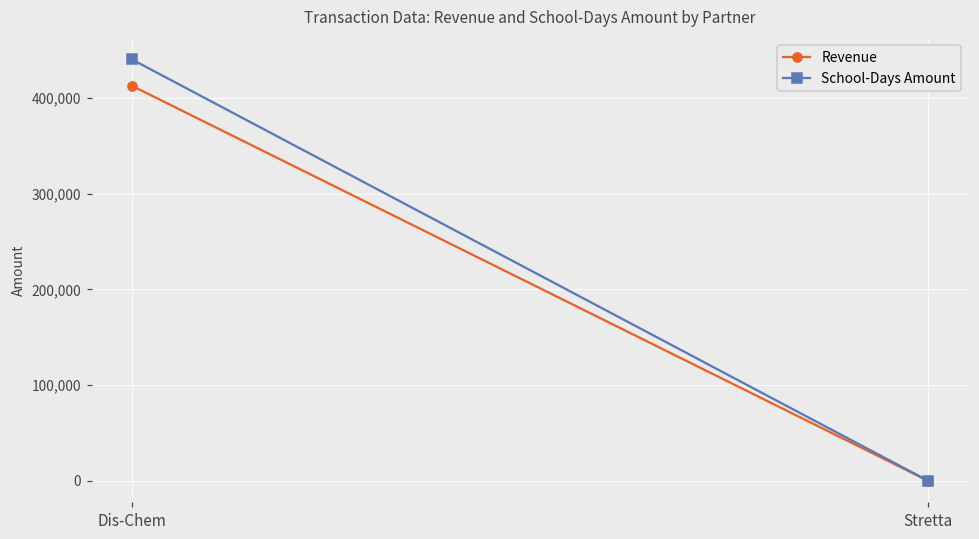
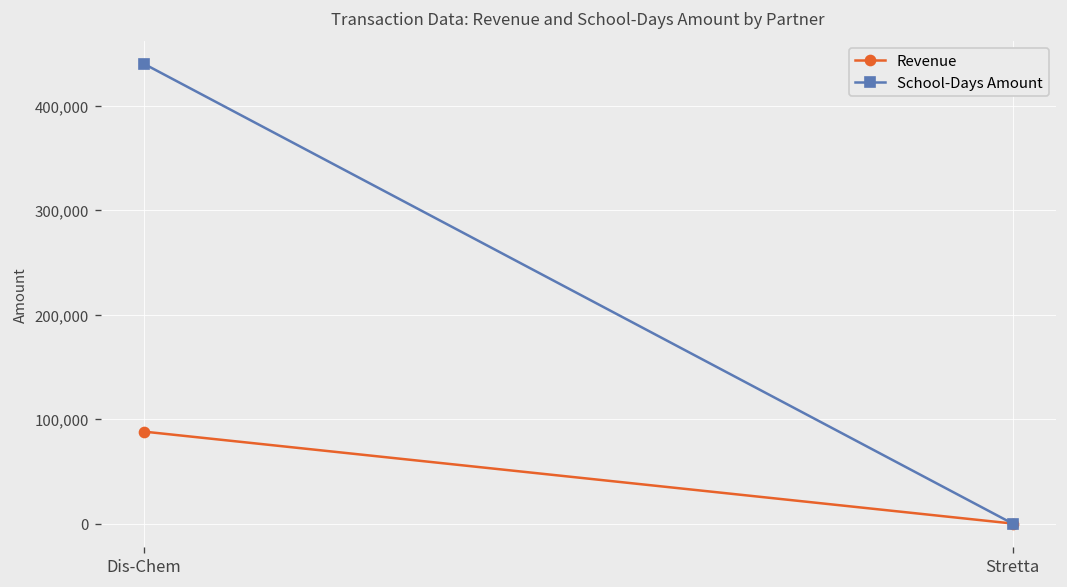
Revenue, Dis-Chem: 410,000 -> 90,000
